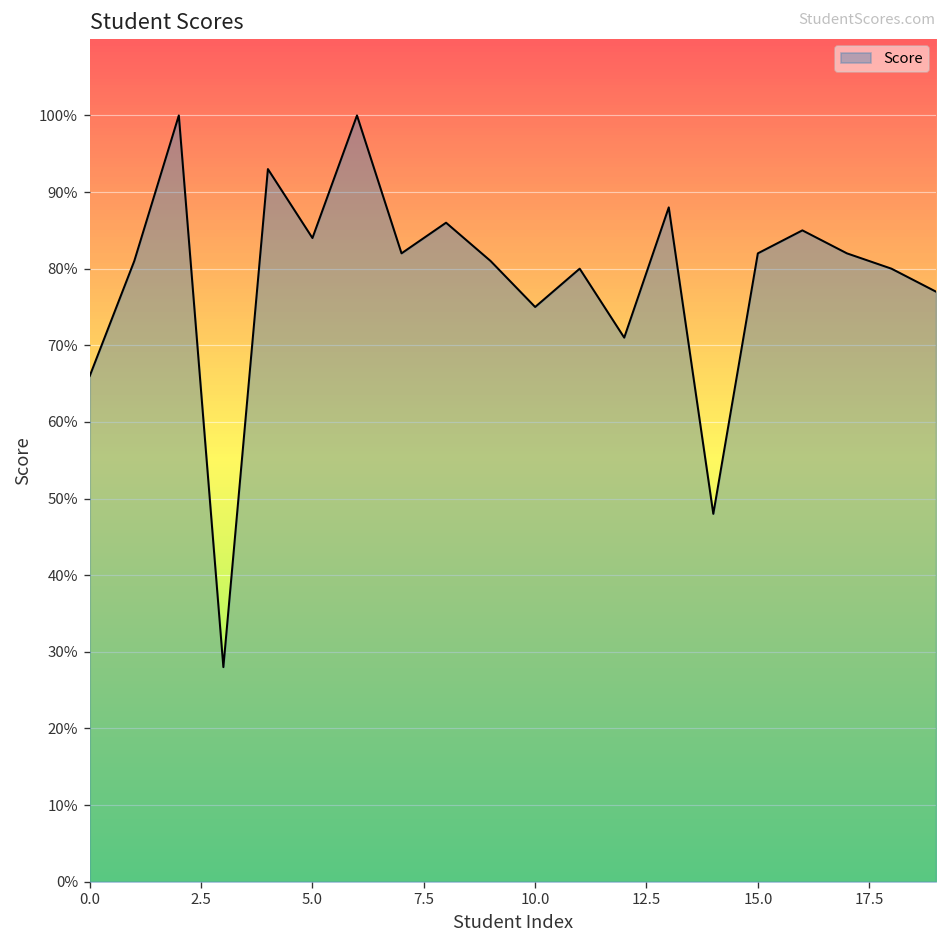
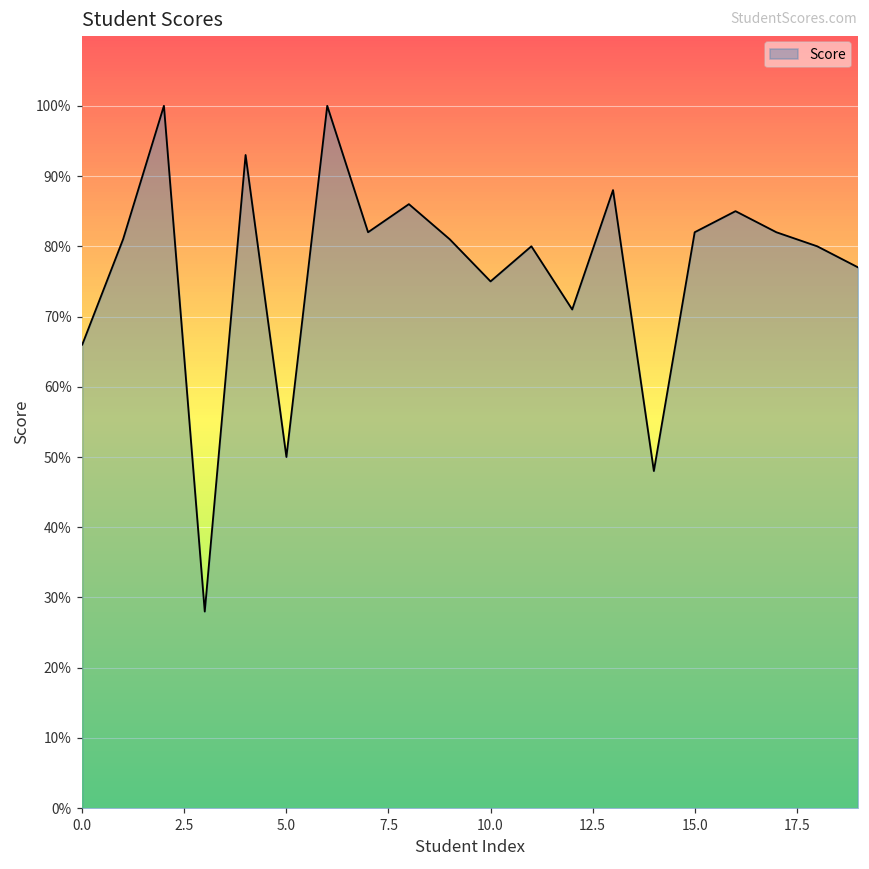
5.0: 84% -> 50%
